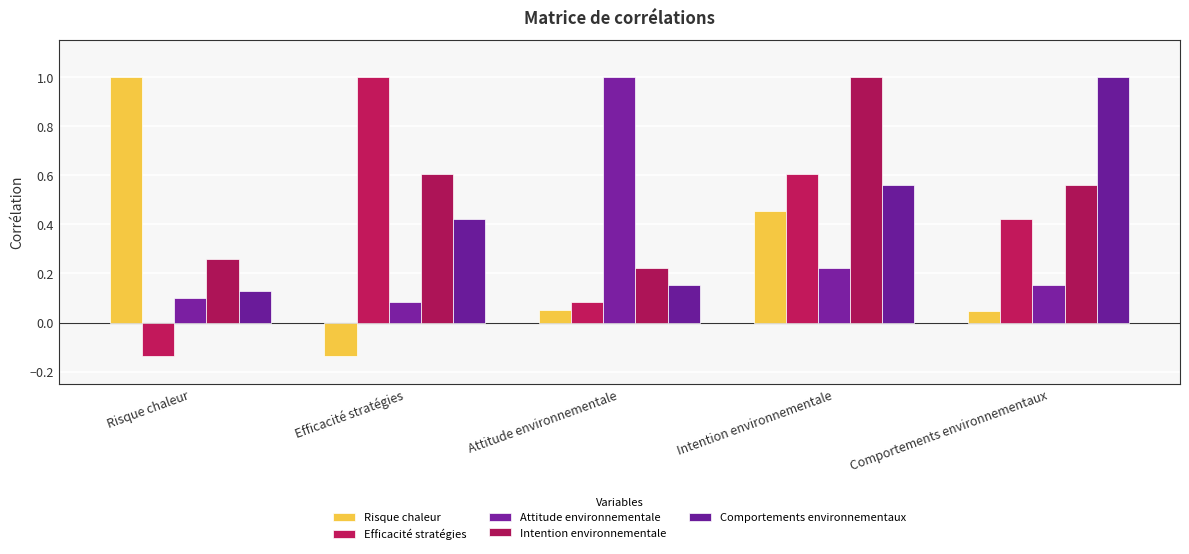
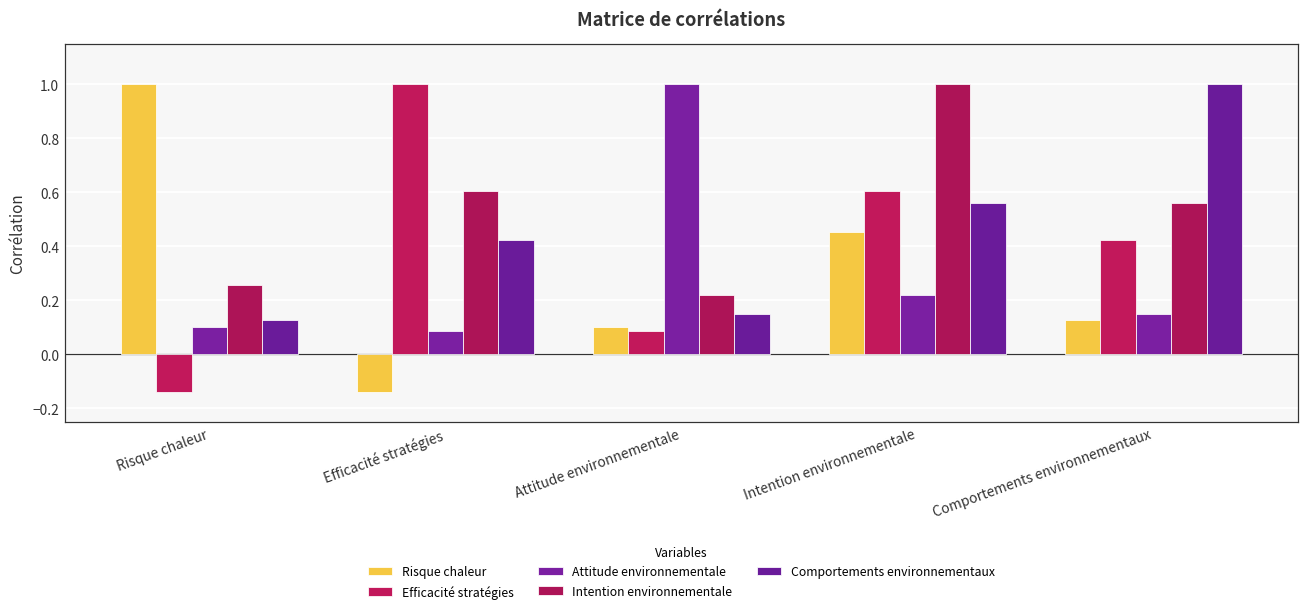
Risque chaleur, Attitude environnementale: 0.05 -> 0.10
Risque chaleur, Comportements environnementaux: 0.05 -> 0.13
